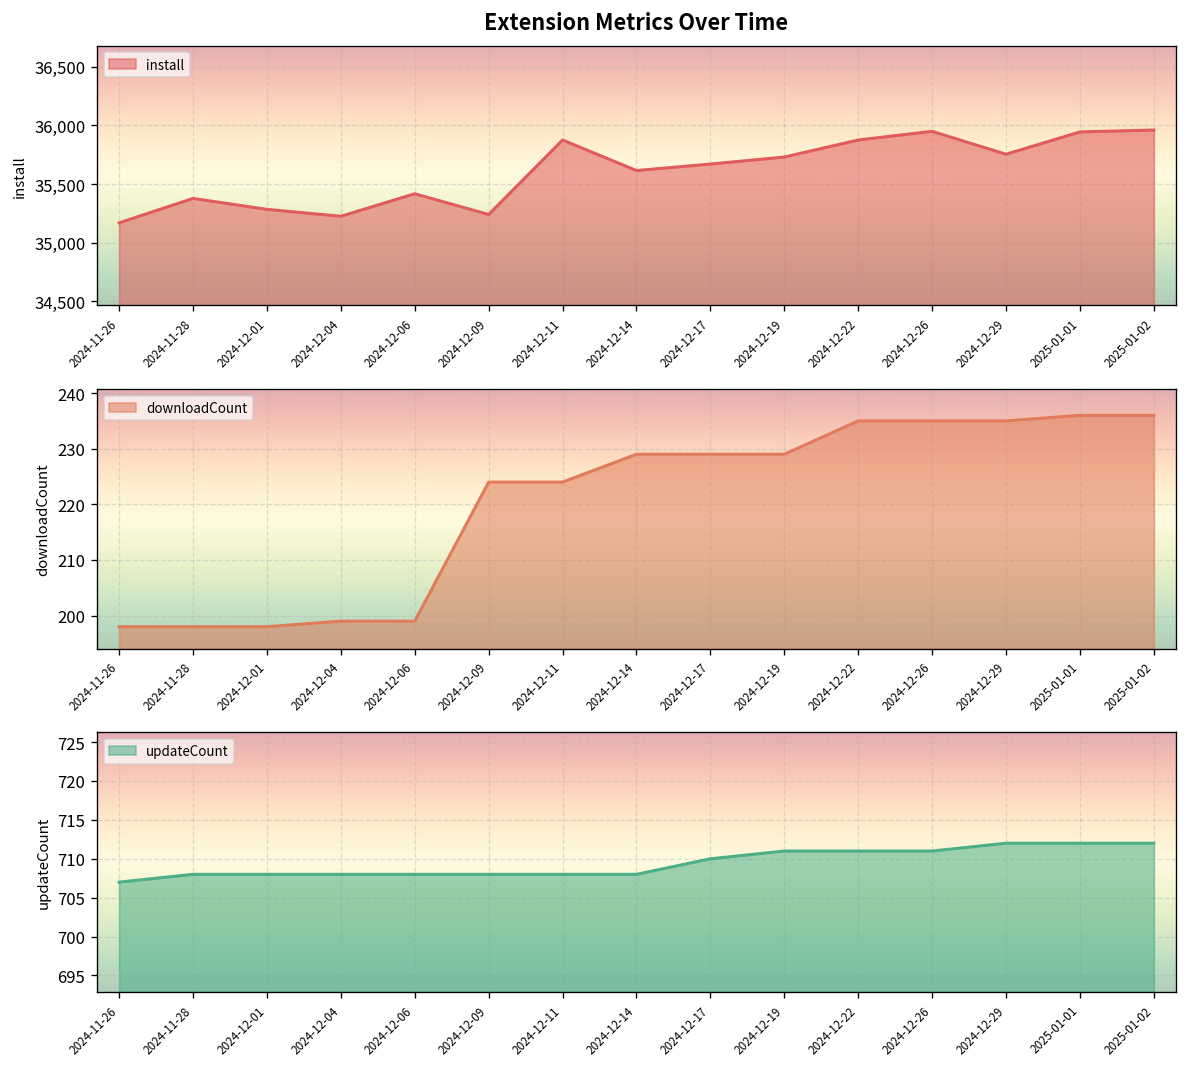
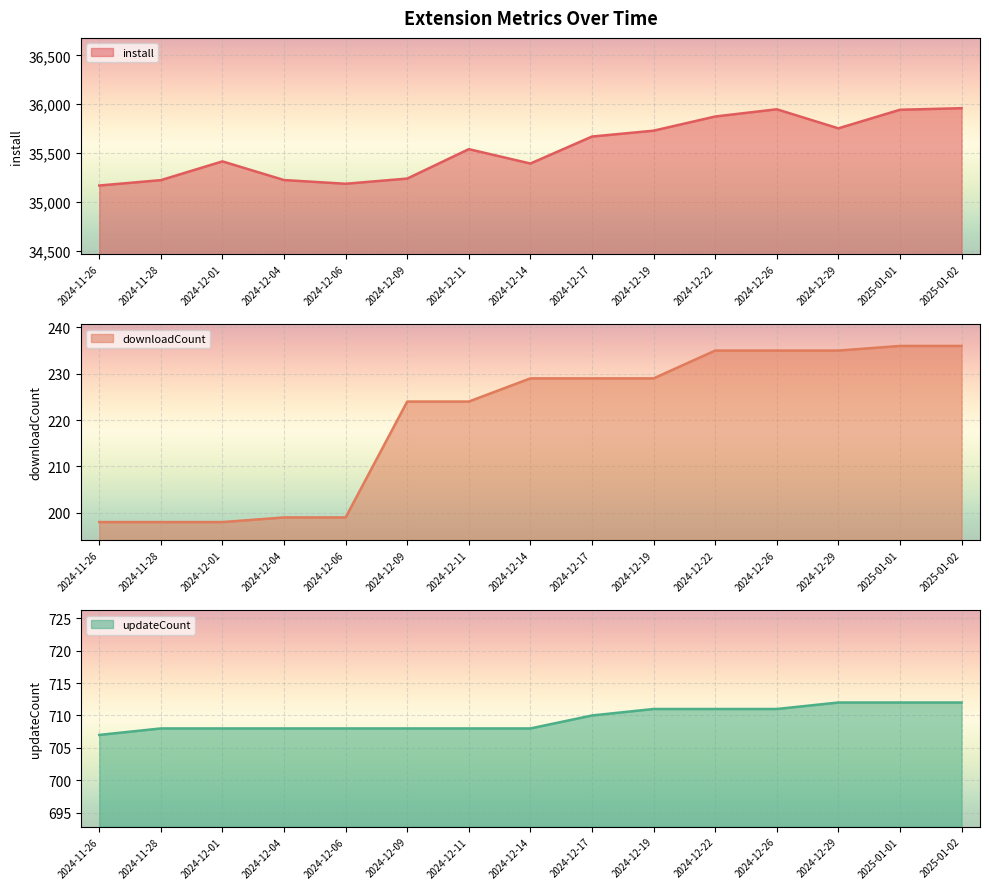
Extension Metrics Over Time, 2024-11-28: 35,400 -> 35,200
Extension Metrics Over Time, 2024-12-01: 35,300 -> 35,400
Extension Metrics Over Time, 2024-12-06: 35,400 -> 35,200
Extension Metrics Over Time, 2024-12-11: 35,900 -> 35,500
Extension Metrics Over Time, 2024-12-14: 35,600 -> 35,400
